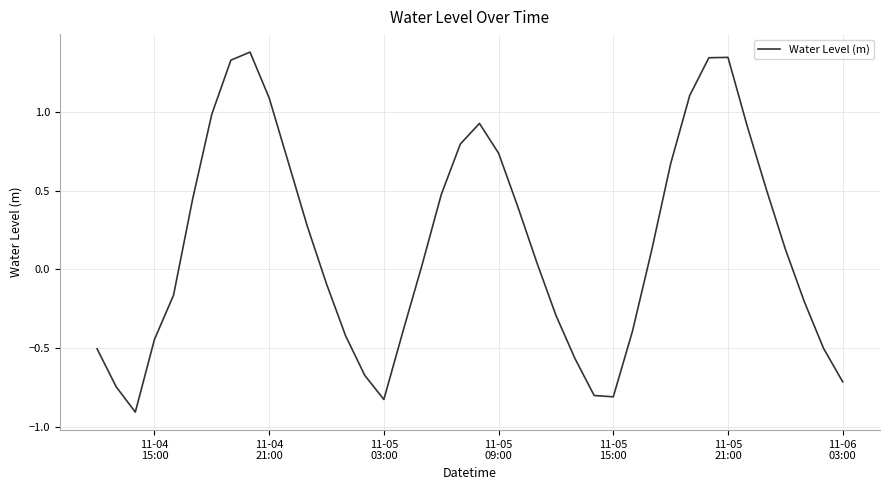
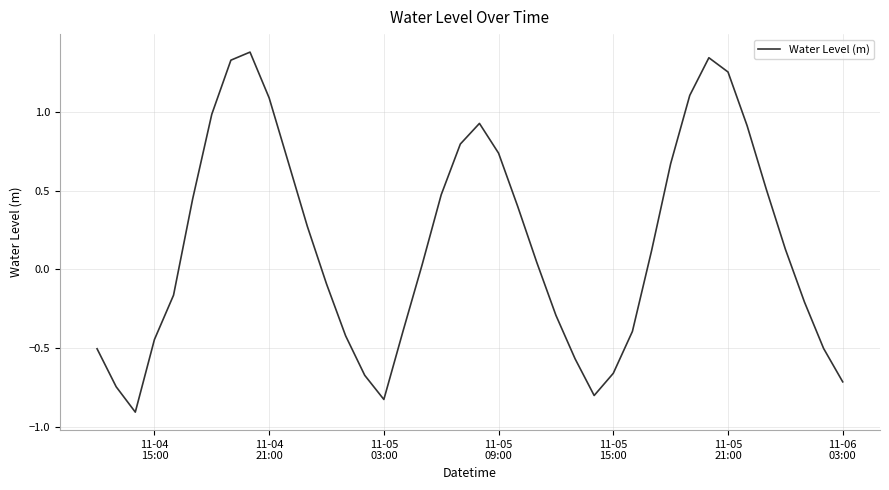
11-05 15:00: -0.81 -> -0.66
11-05 21:00: 1.35 -> 1.25
